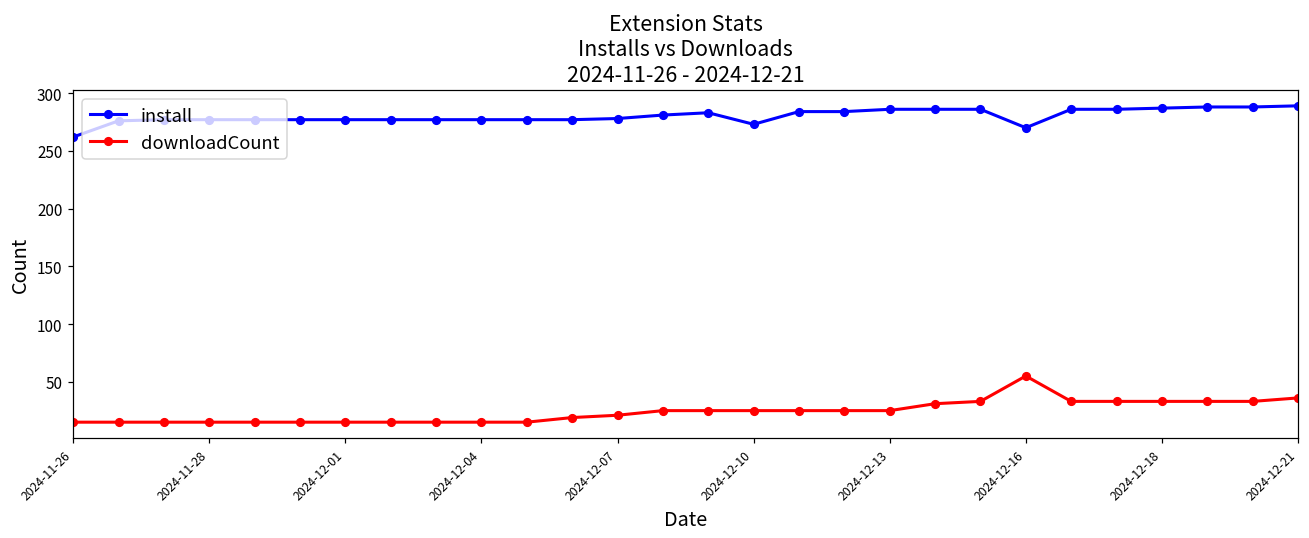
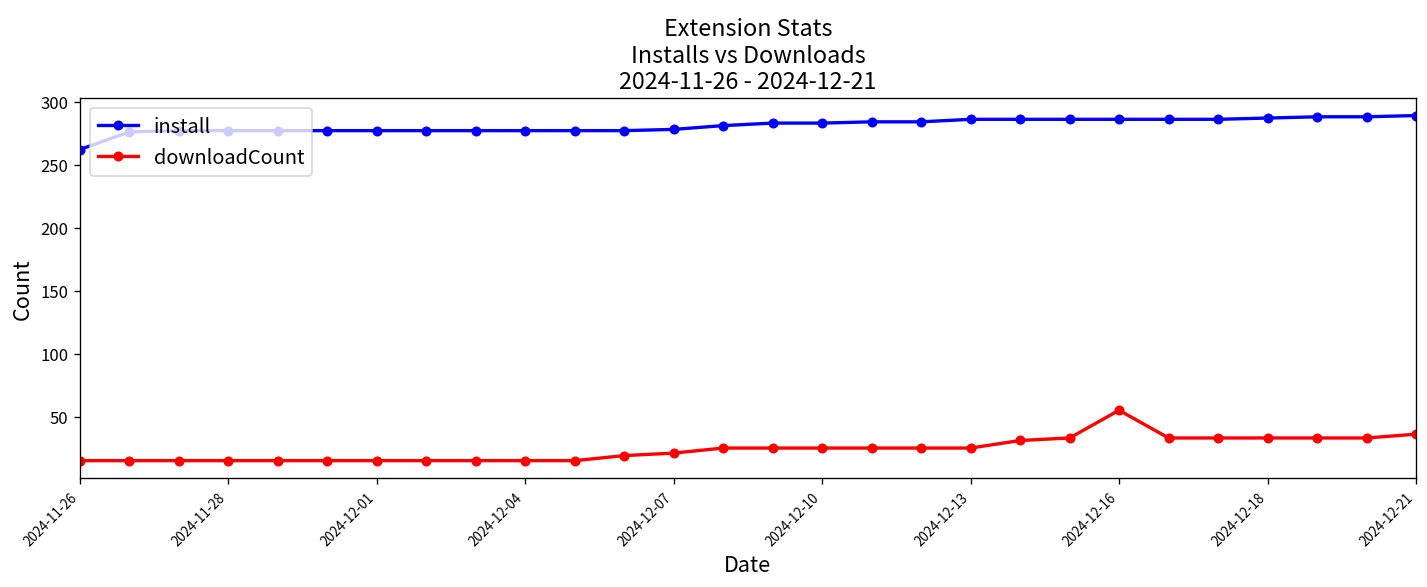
install, 2024-12-10: 273 -> 283
install, 2024-12-16: 270 -> 286
